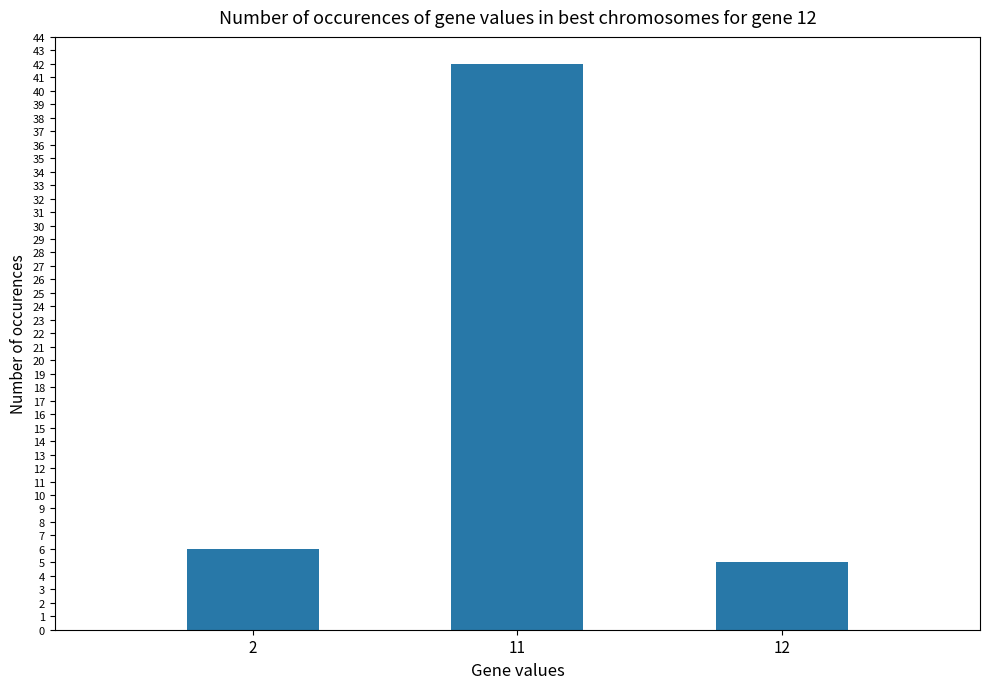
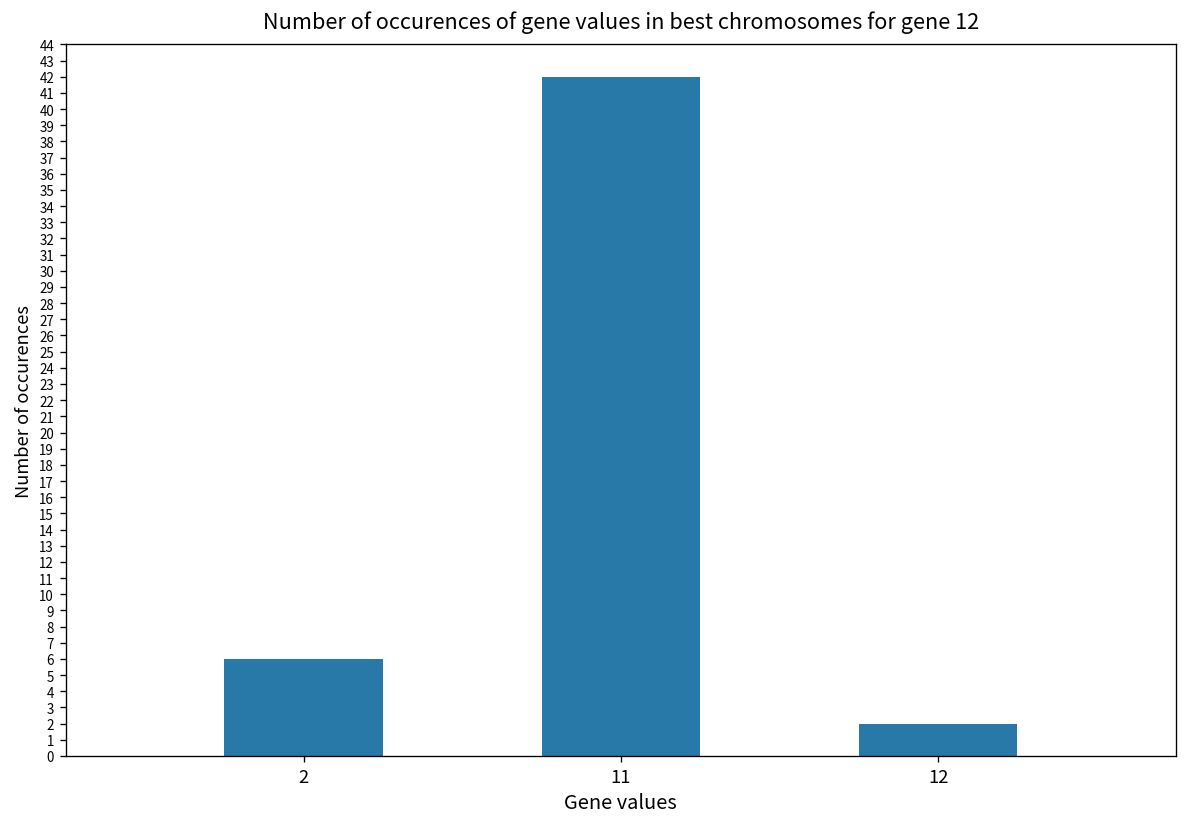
12: 5 -> 2
